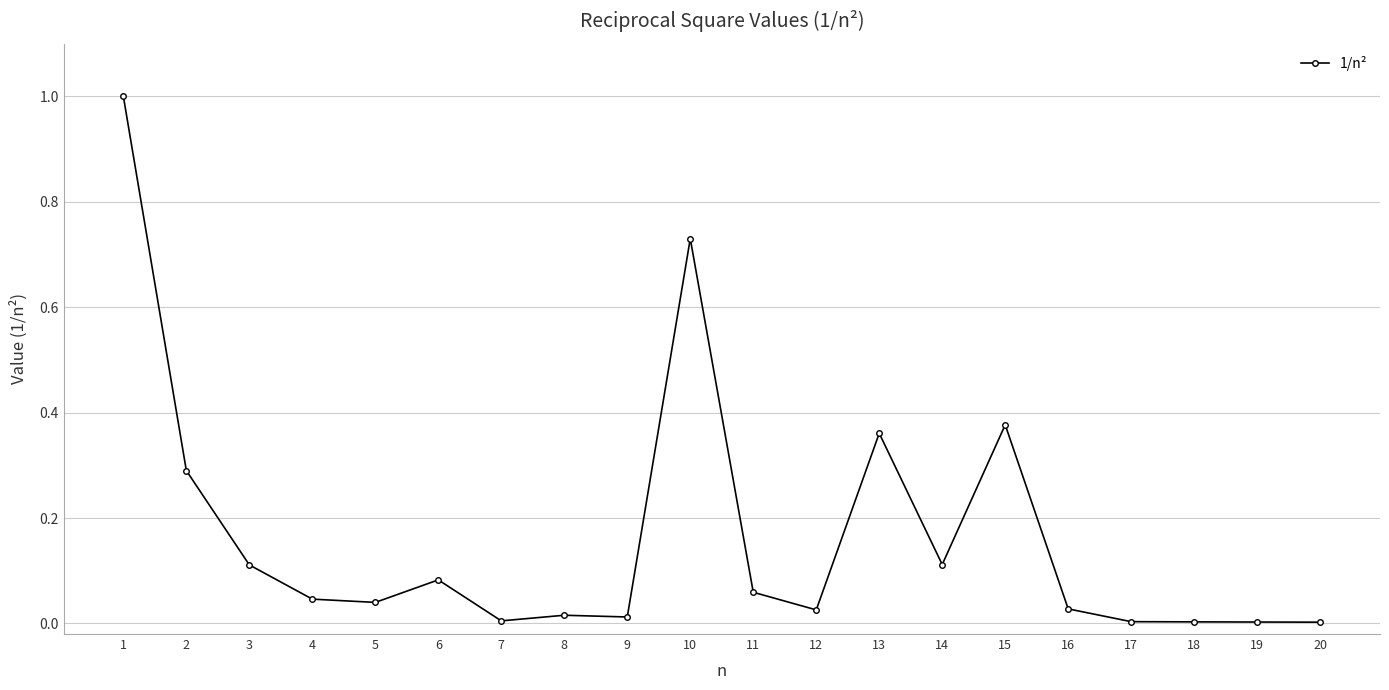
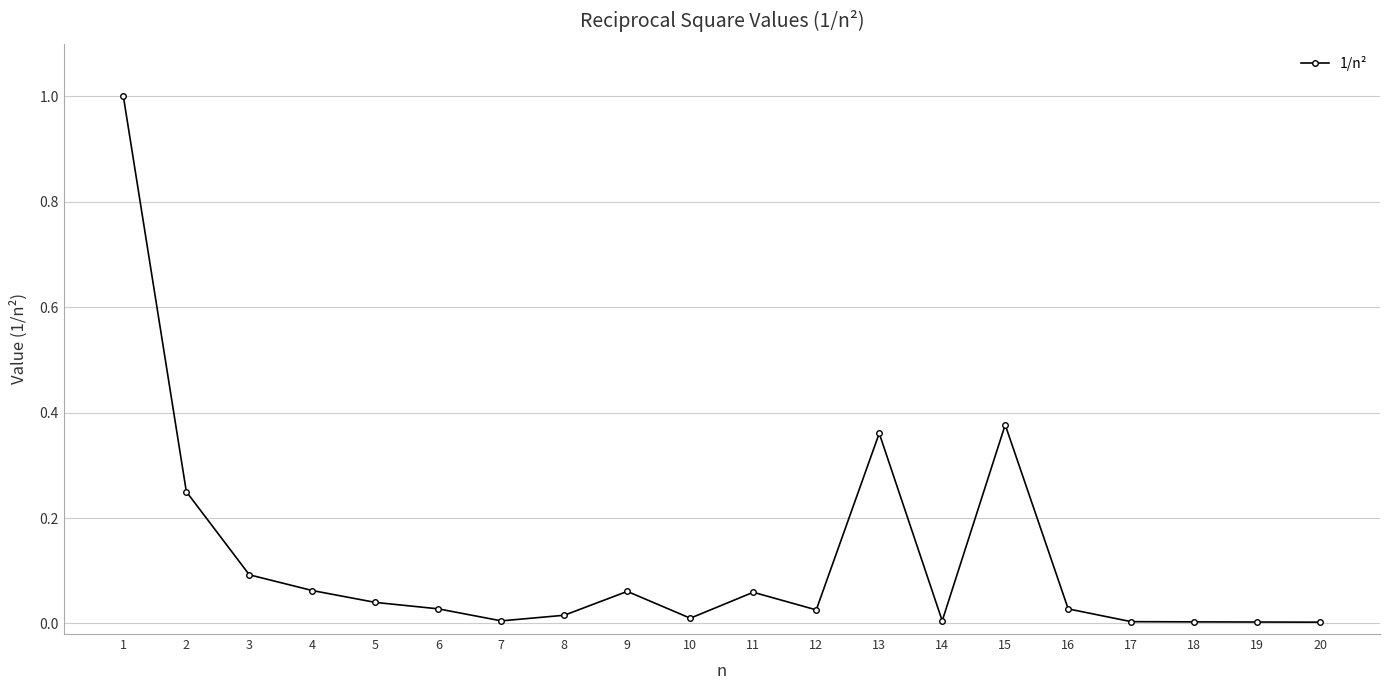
2: 0.29 -> 0.25
3: 0.11 -> 0.09
4: 0.05 -> 0.06
6: 0.08 -> 0.03
9: 0.01 -> 0.06
10: 0.73 -> 0.01
14: 0.11 -> 0.01
